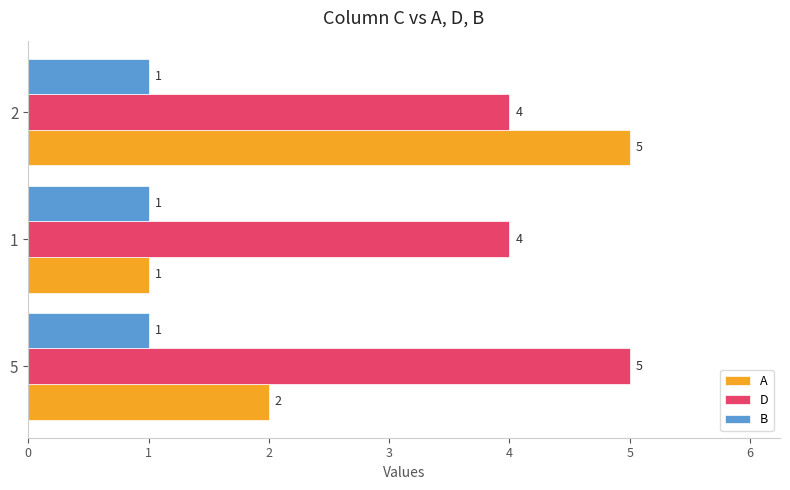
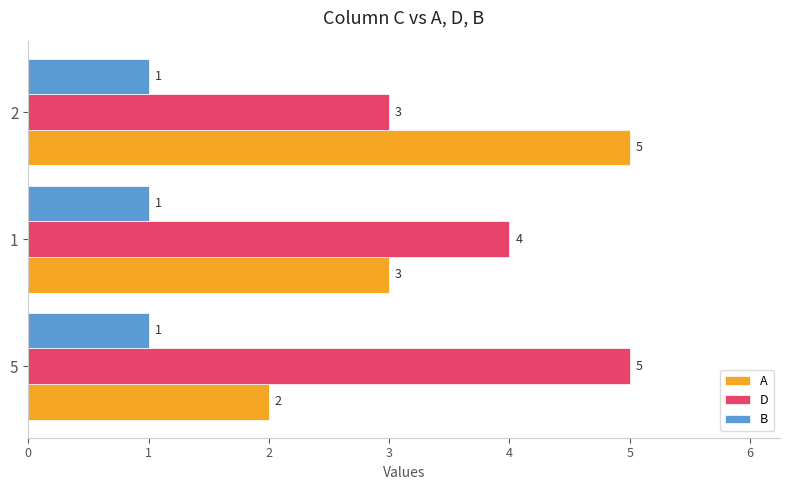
D, 2: 4 -> 3
A, 1: 1 -> 3
